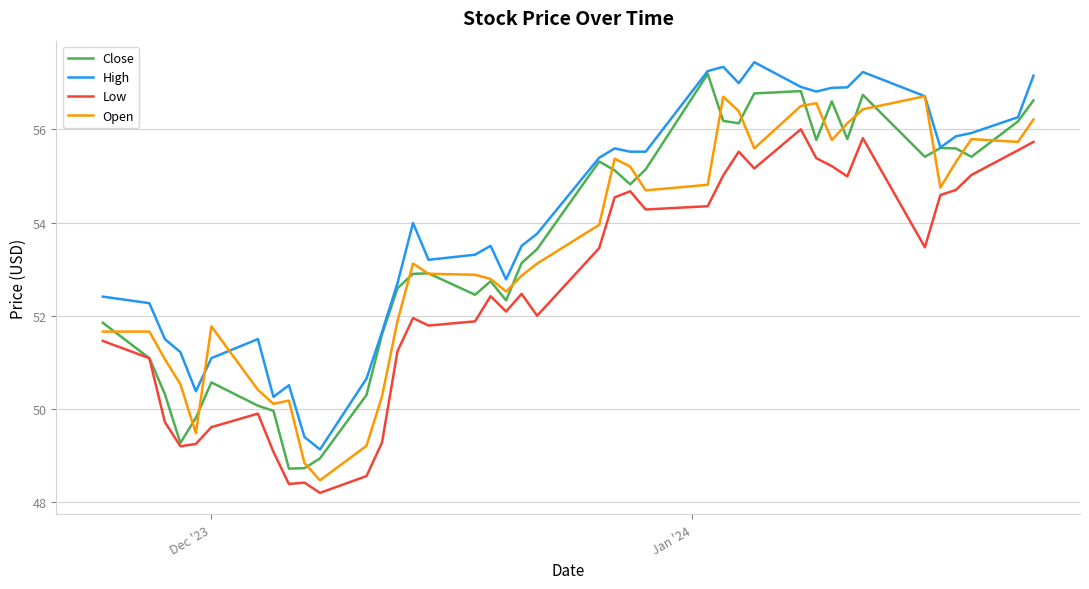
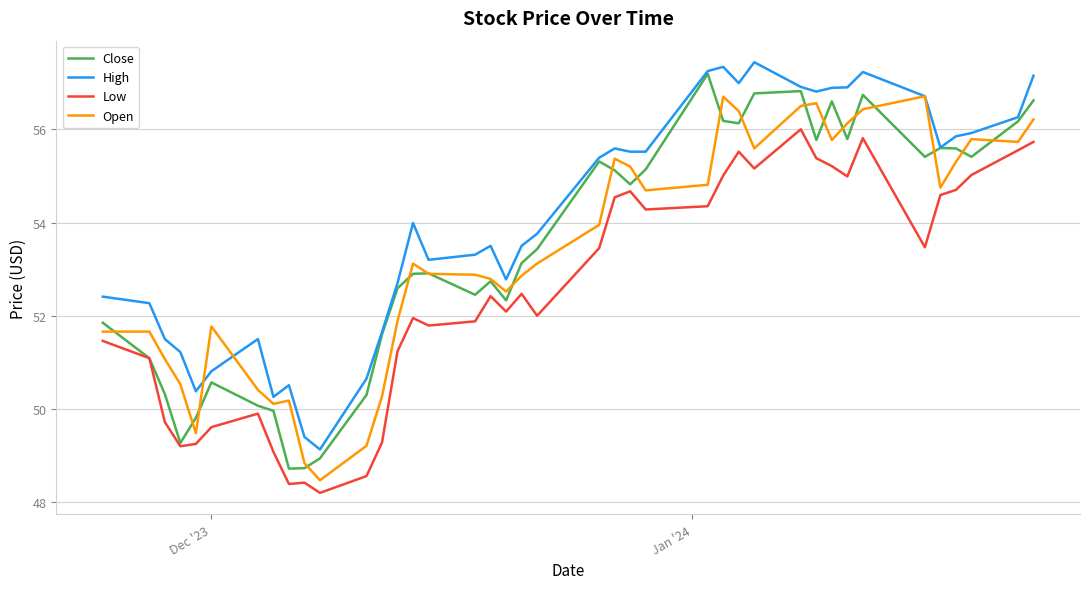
High, Dec '23: 51.1 -> 50.8
